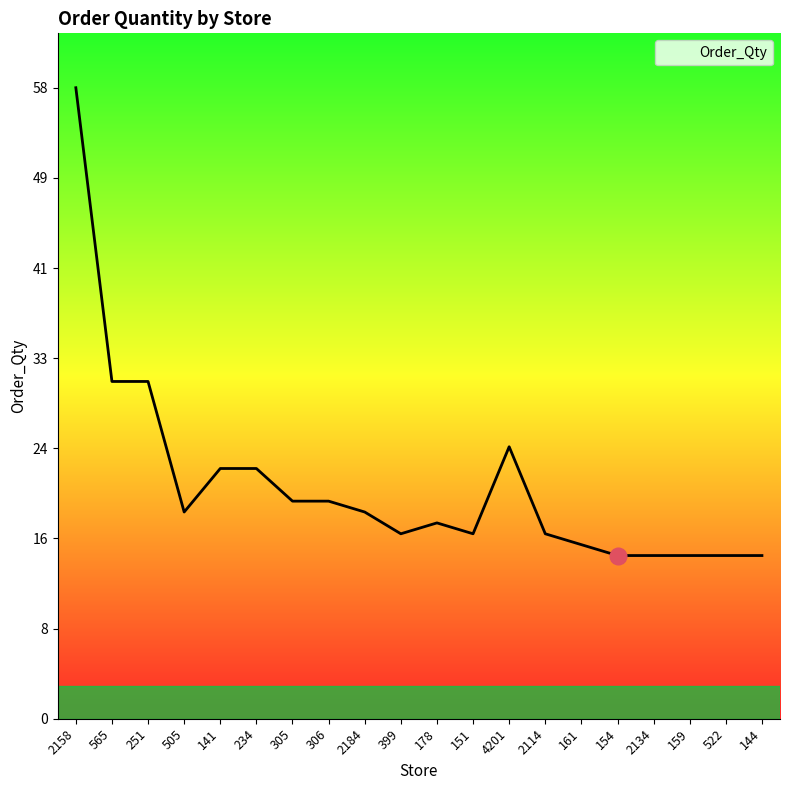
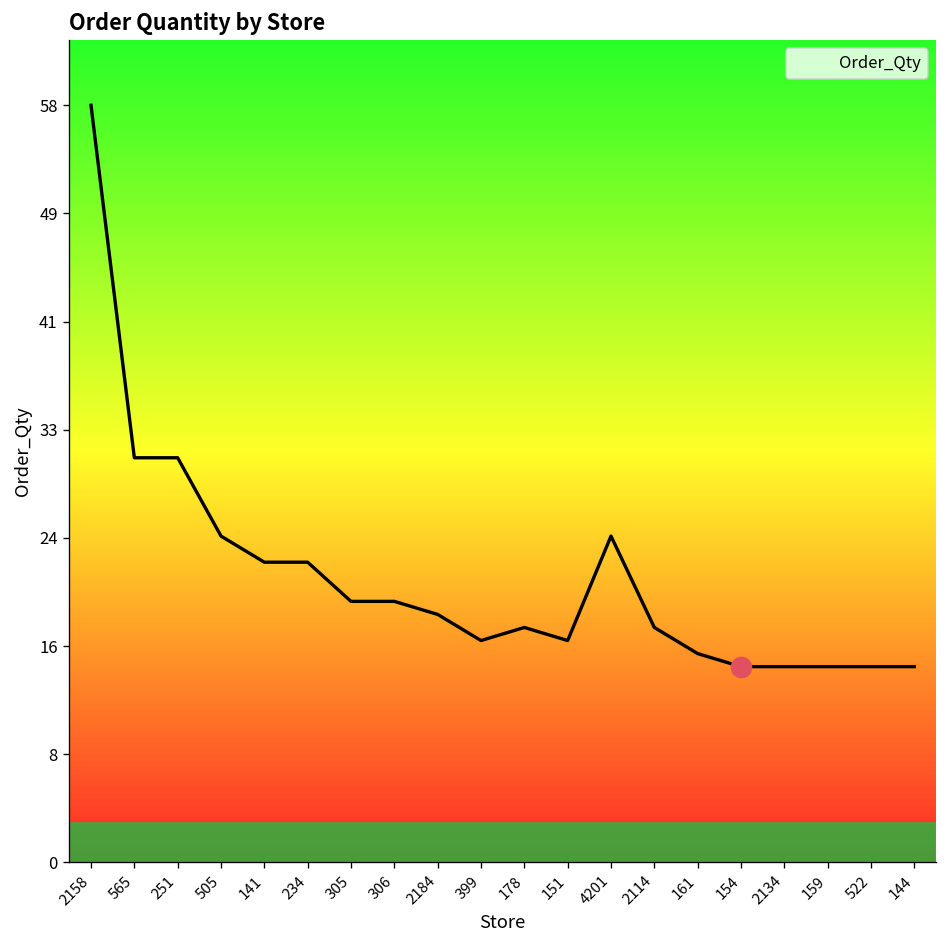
Order_Qty, 505: 19 -> 25
Order_Qty, 2114: 17 -> 18
